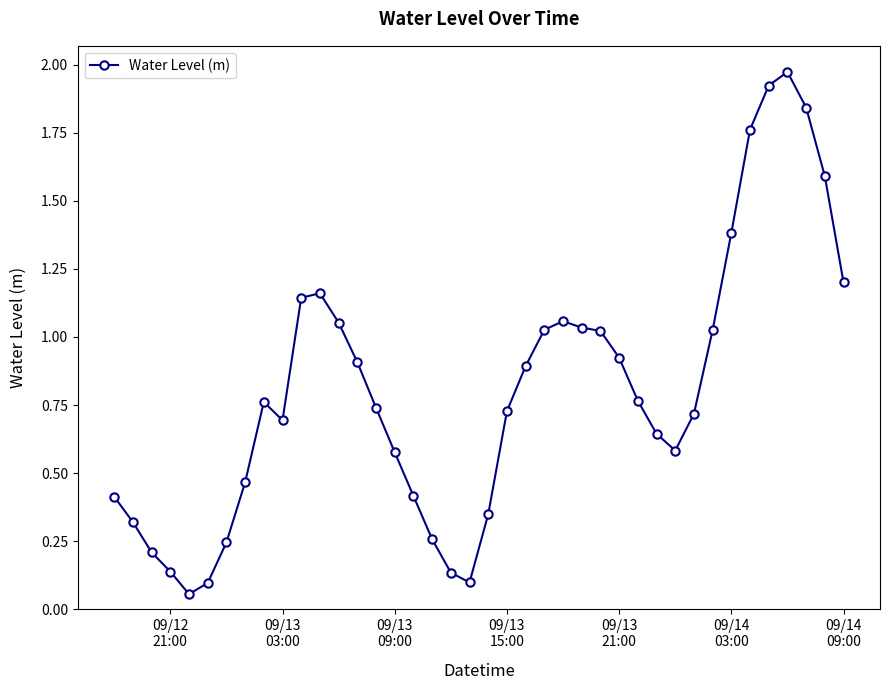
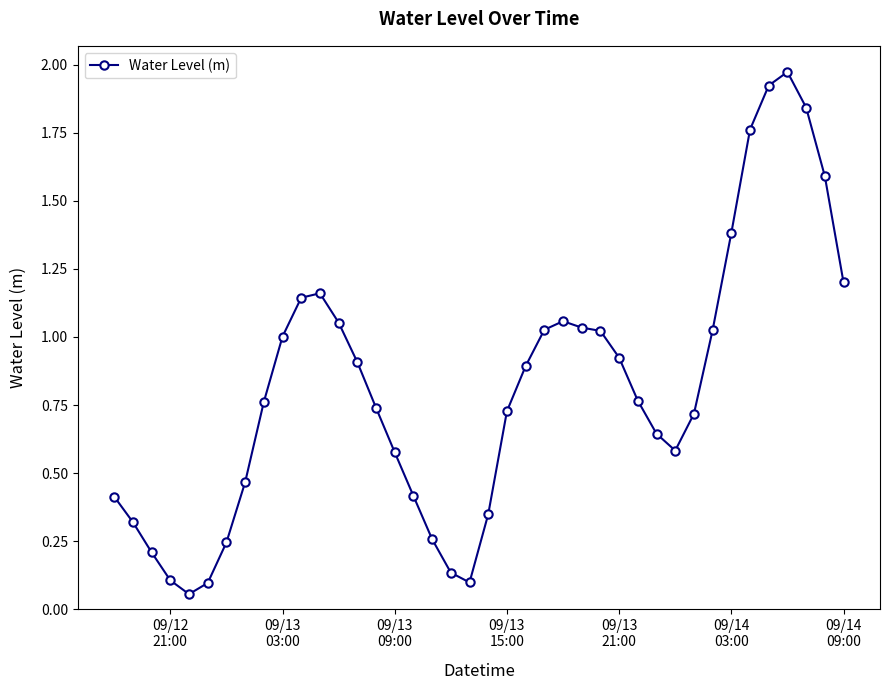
09/12 21:00: 0.14 -> 0.11
09/13 03:00: 0.69 -> 1.00
